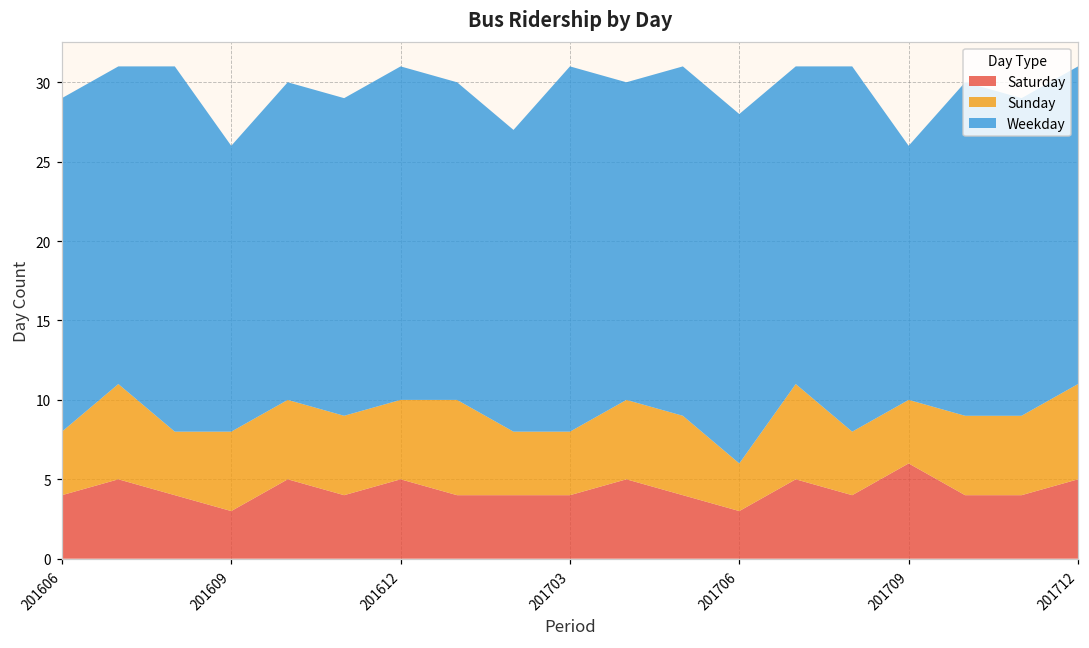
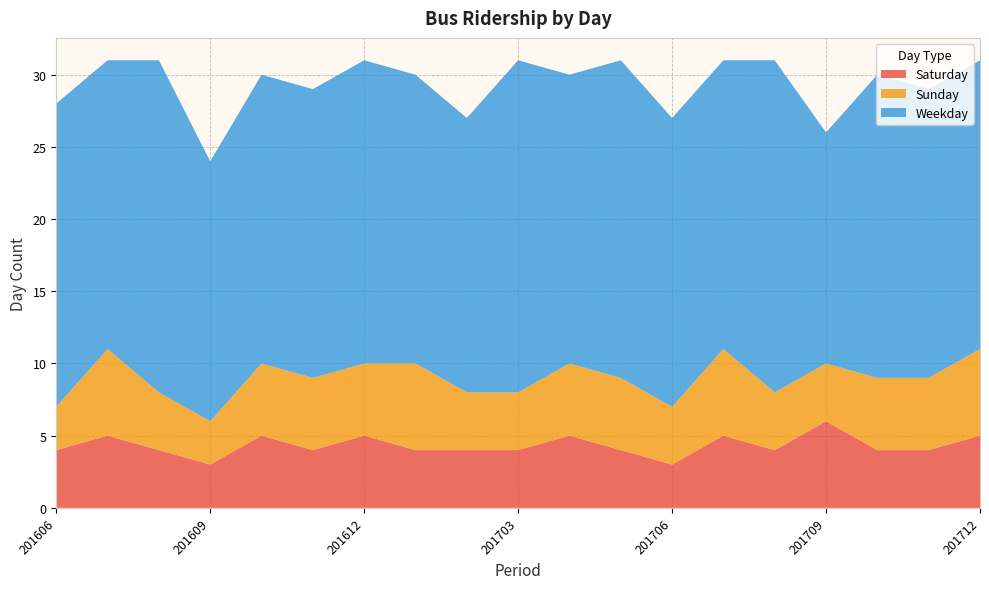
Sunday, 201606: 4 -> 3
Sunday, 201609: 5 -> 3
Sunday, 201706: 3 -> 4
Weekday, 201706: 22 -> 20
